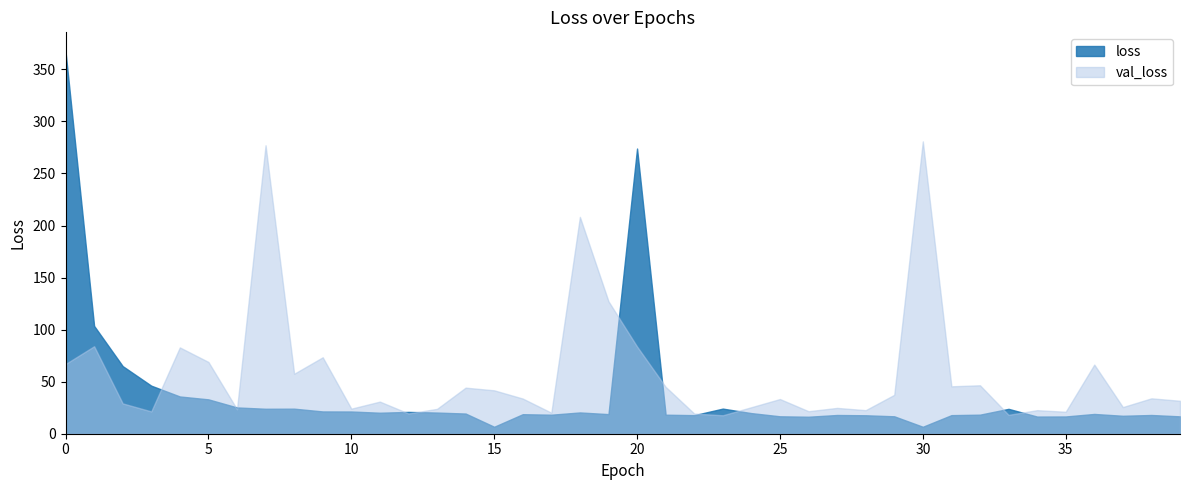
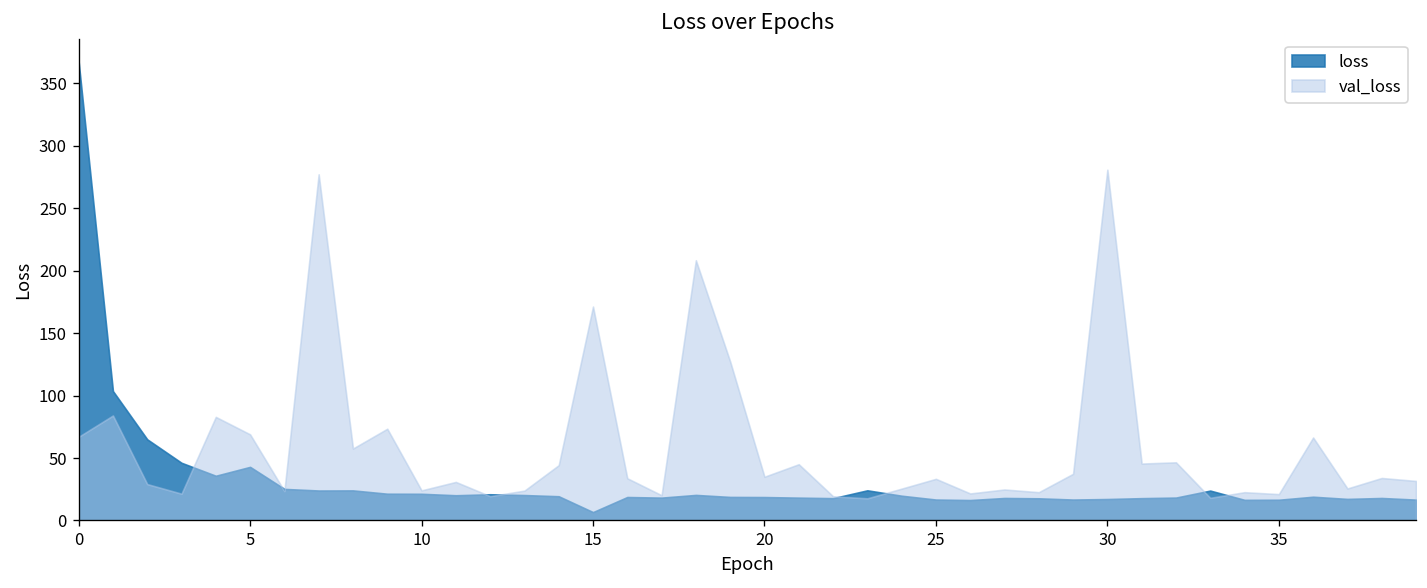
loss, 5: 33 -> 43
val_loss, 15: 42 -> 171
loss, 20: 274 -> 19
val_loss, 20: 84 -> 35
loss, 30: 7 -> 17
